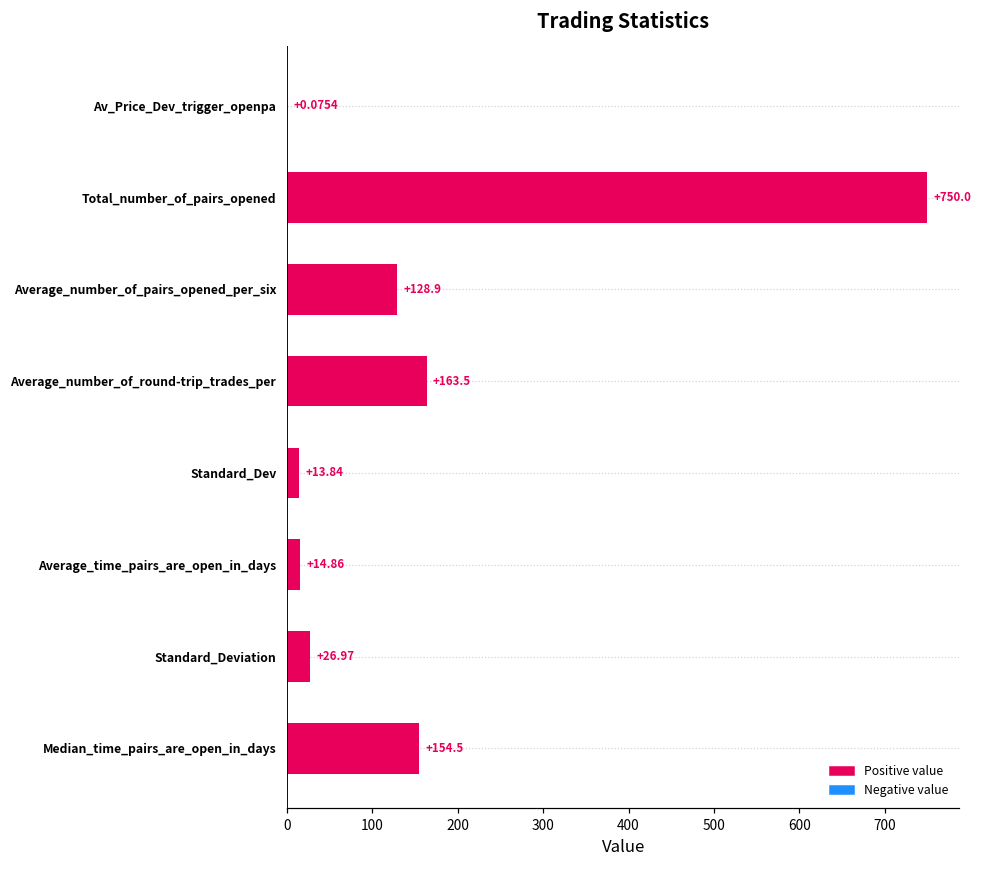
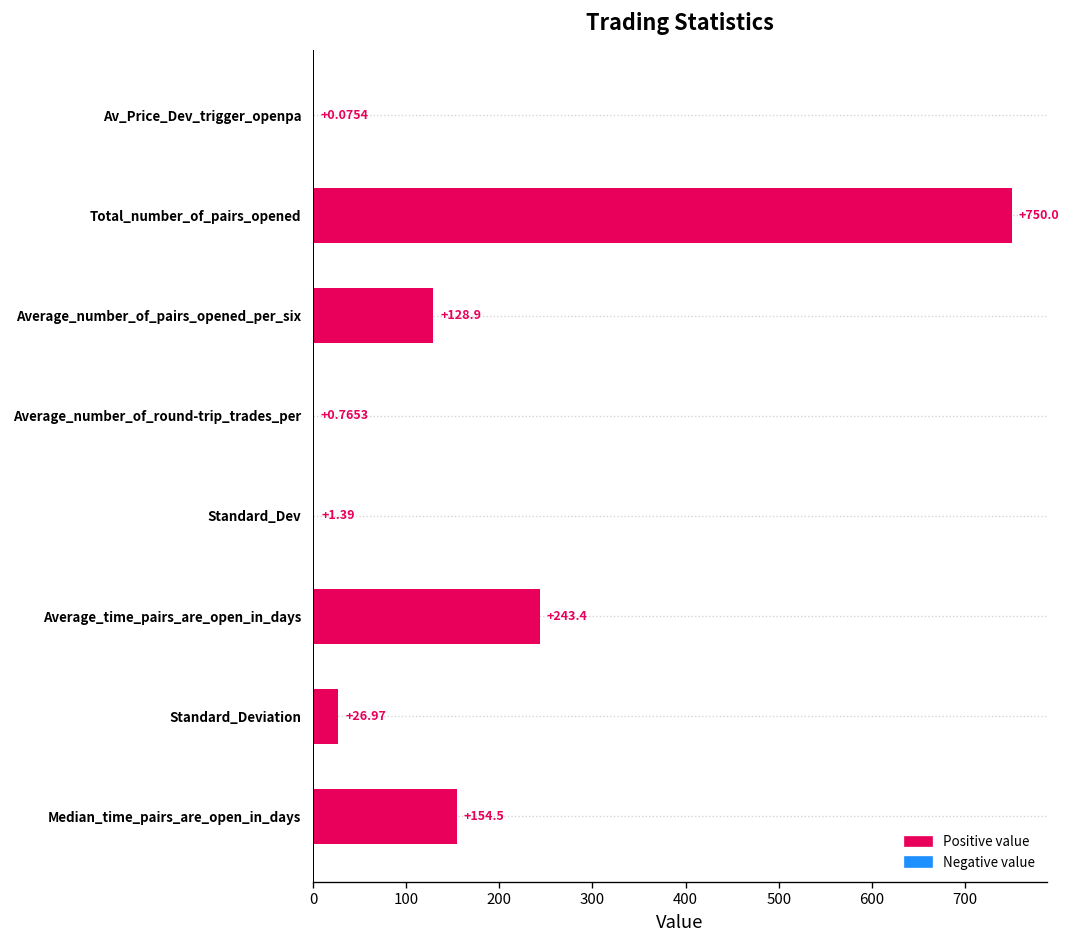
Average_number_of_round-trip_trades_per: +163.5 -> +0.7653
Standard_Dev: +13.84 -> +1.39
Average_time_pairs_are_open_in_days: +14.86 -> +243.4
